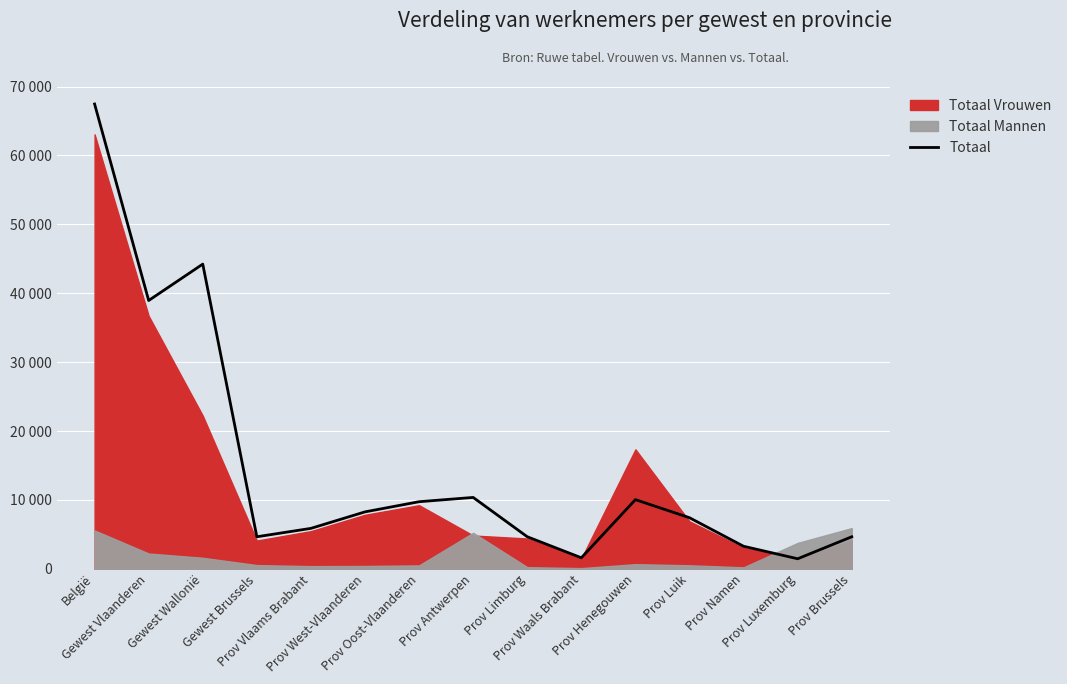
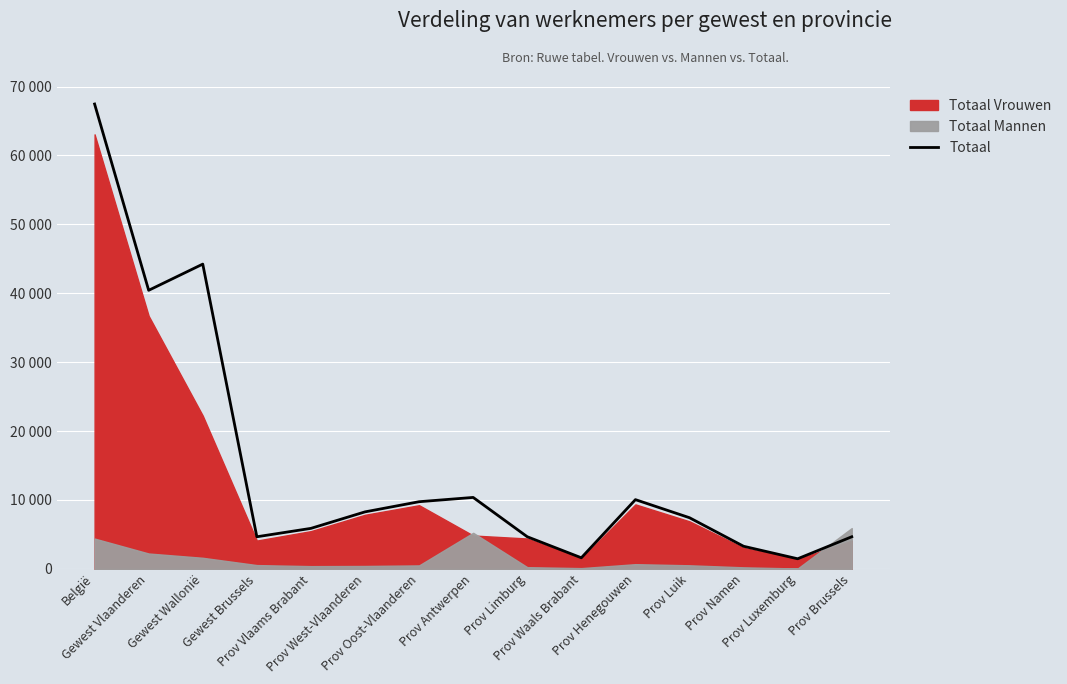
Totaal Mannen, België: 6000 -> 4000
Totaal, Gewest Vlaanderen: 39000 -> 40000
Totaal Vrouwen, Prov Henegouwen: 17000 -> 9000
Totaal Mannen, Prov Luxemburg: 4000 -> 0
